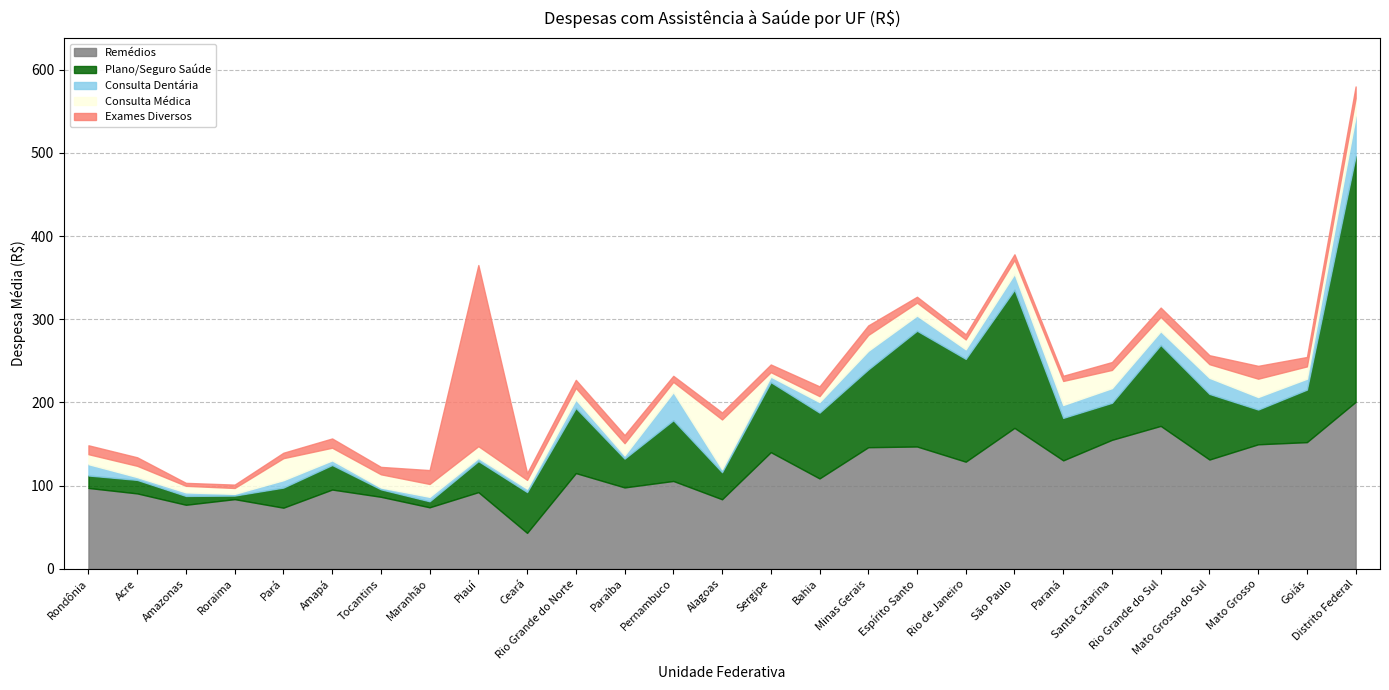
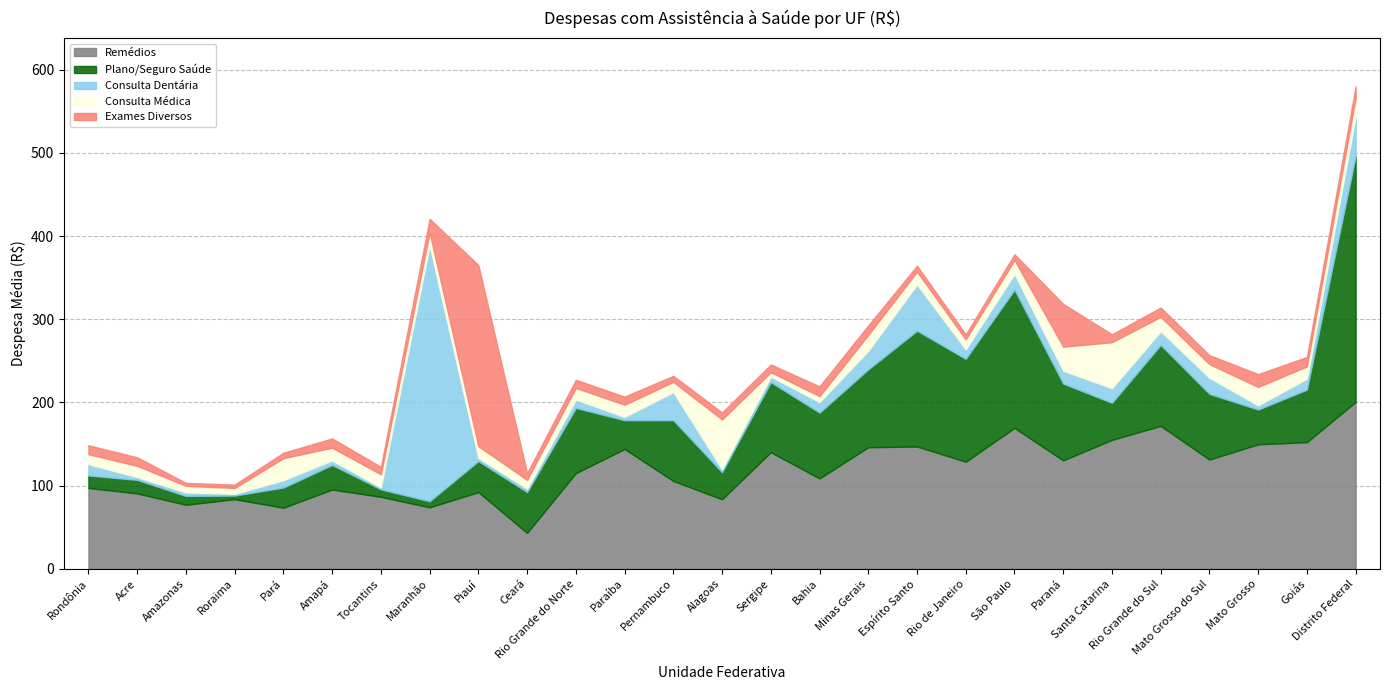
Consulta Dentária, Maranhão: 10 -> 310
Remédios, Paraíba: 100 -> 140
Consulta Dentária, Espírito Santo: 20 -> 60
Plano/Seguro Saúde, Paraná: 50 -> 90
Exames Diversos, Paraná: 10 -> 50
Consulta Médica, Santa Catarina: 20 -> 60
Consulta Dentária, Mato Grosso: 20 -> 10
